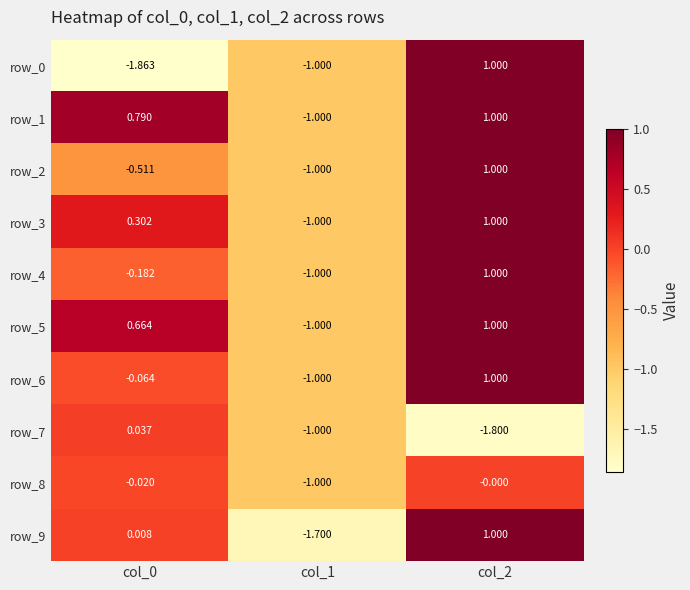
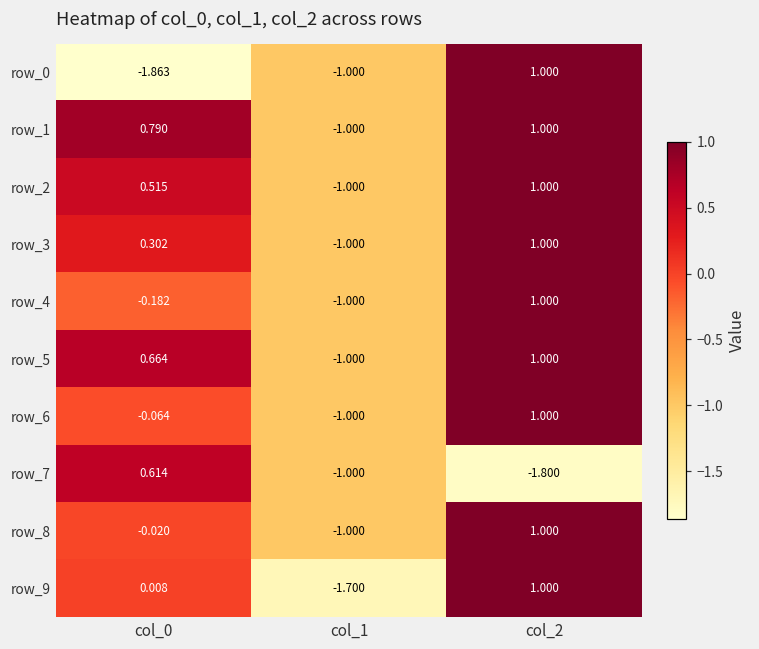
row_2, col_0: -0.511 -> 0.515
row_7, col_0: 0.037 -> 0.614
row_8, col_2: -0.000 -> 1.000
